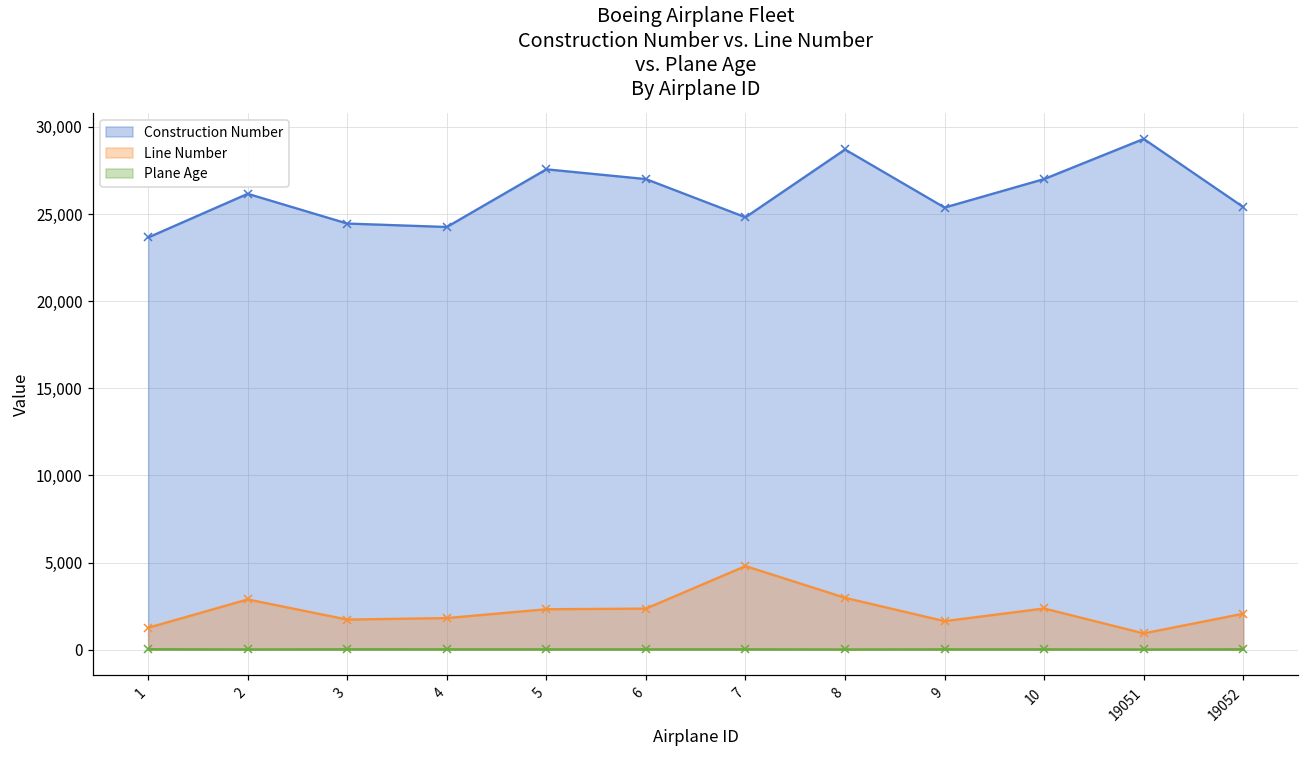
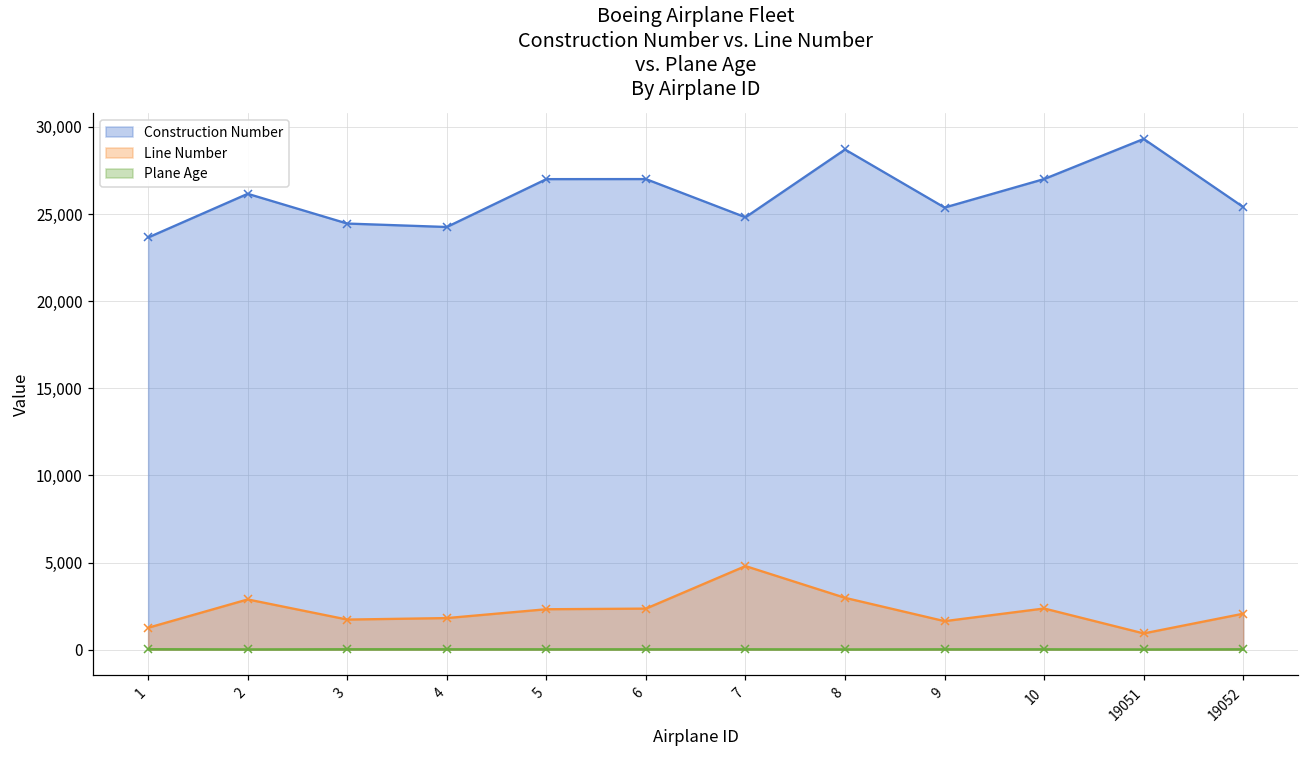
Construction Number, 5: 27,600 -> 27,000
